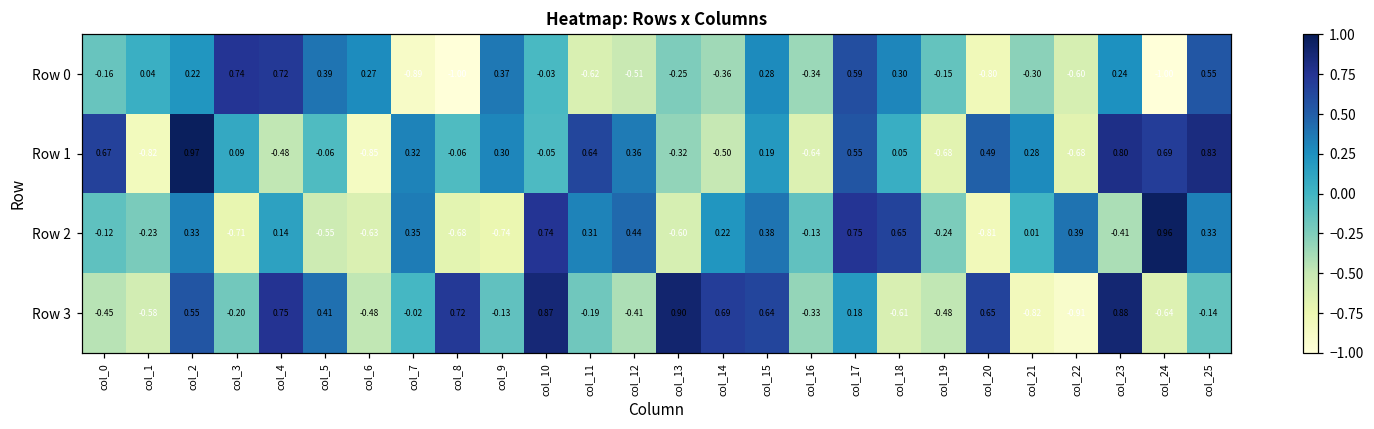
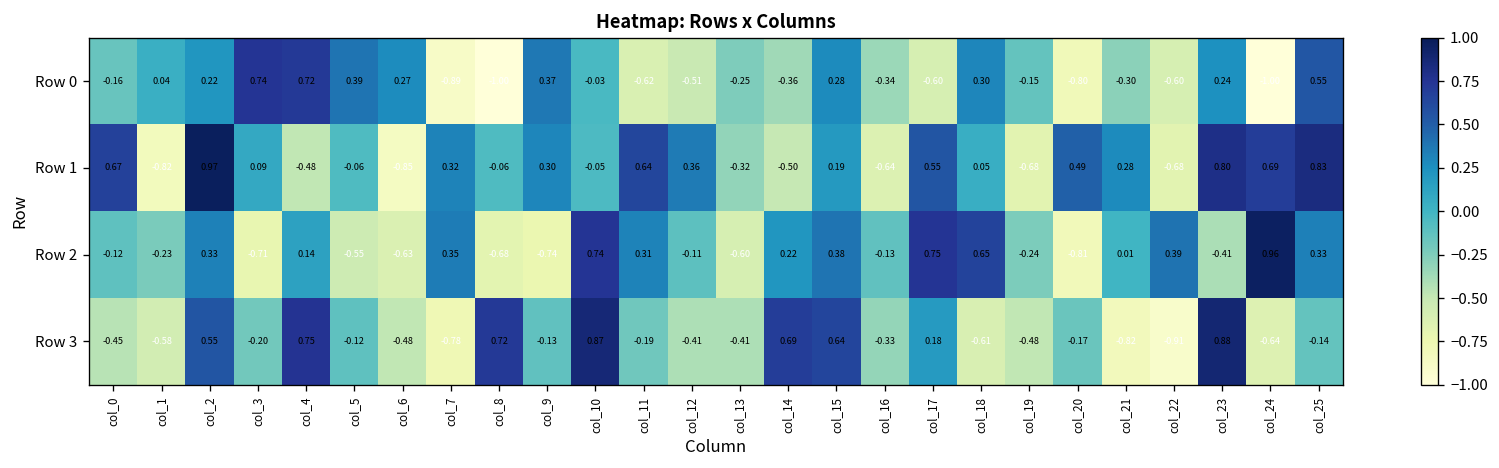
Row 0, col_17: 0.59 -> -0.60
Row 2, col_12: 0.44 -> -0.11
Row 3, col_5: 0.41 -> -0.12
Row 3, col_7: -0.02 -> -0.78
Row 3, col_13: 0.90 -> -0.41
Row 3, col_20: 0.65 -> -0.17
